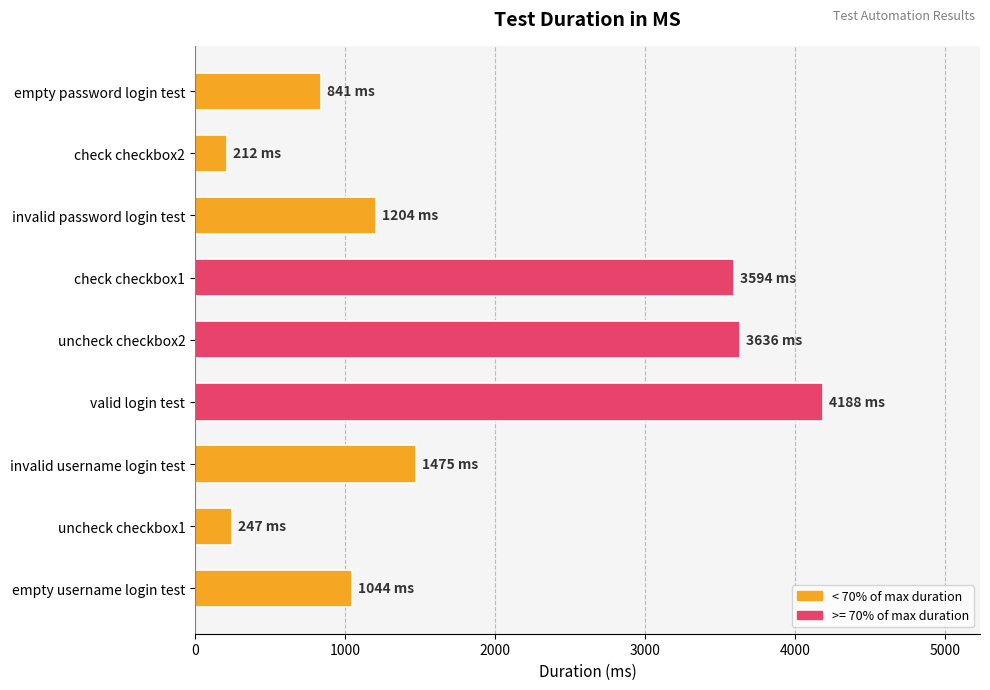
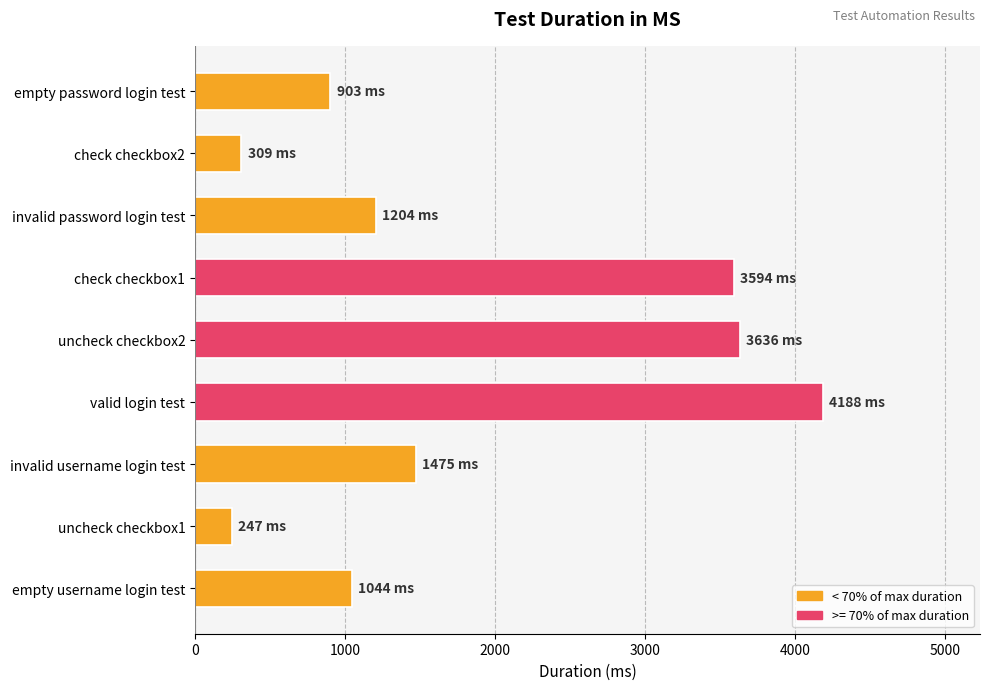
empty password login test: 841 -> 903
check checkbox2: 212 -> 309
